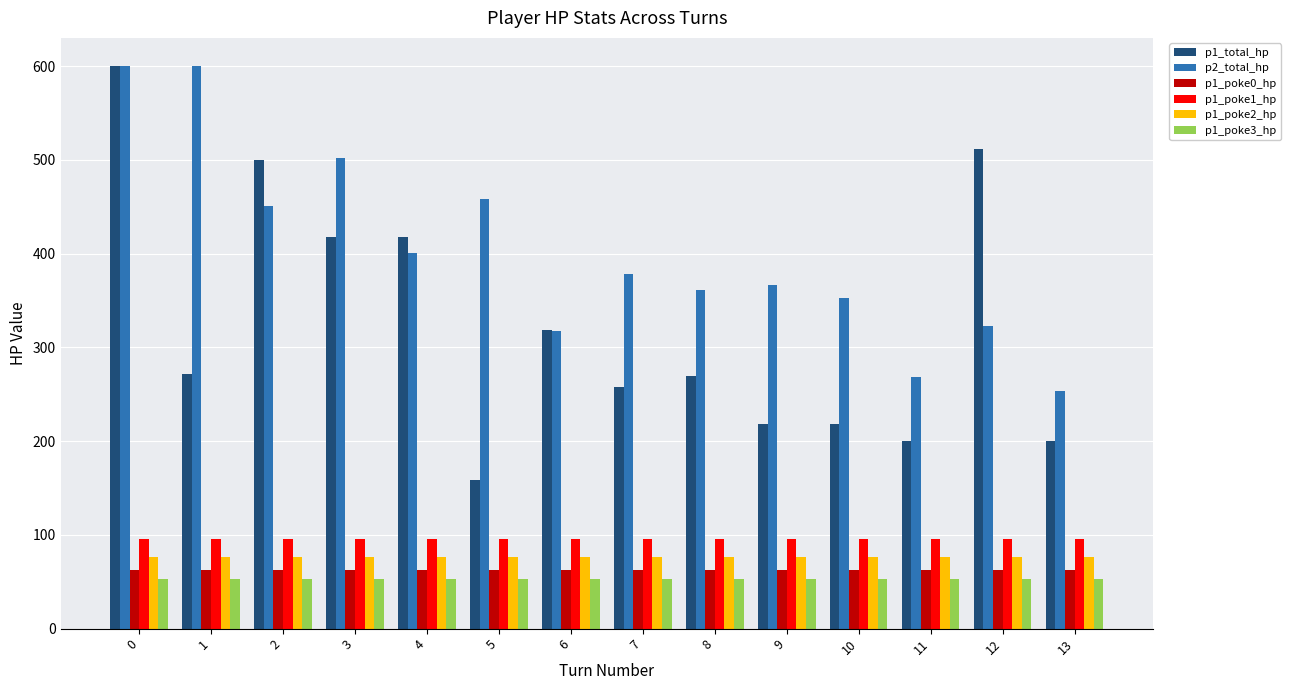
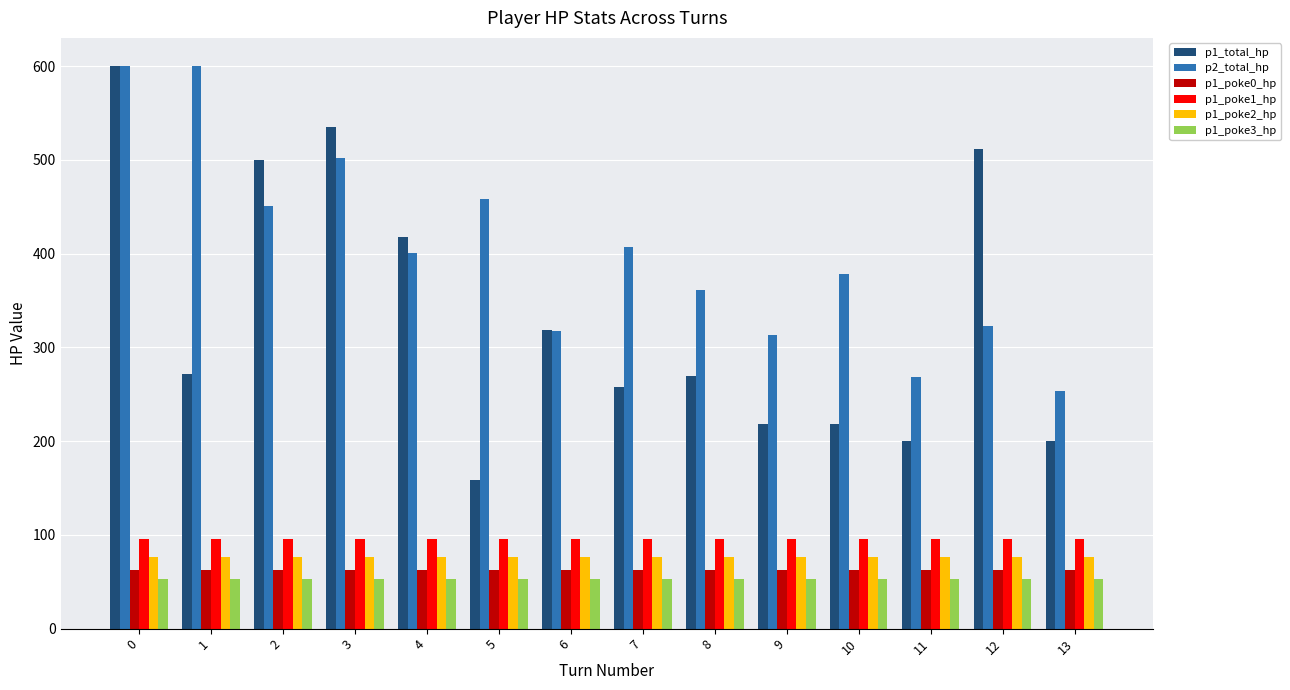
p1_total_hp, 3: 420 -> 540
p2_total_hp, 7: 380 -> 410
p2_total_hp, 9: 370 -> 310
p2_total_hp, 10: 350 -> 380
